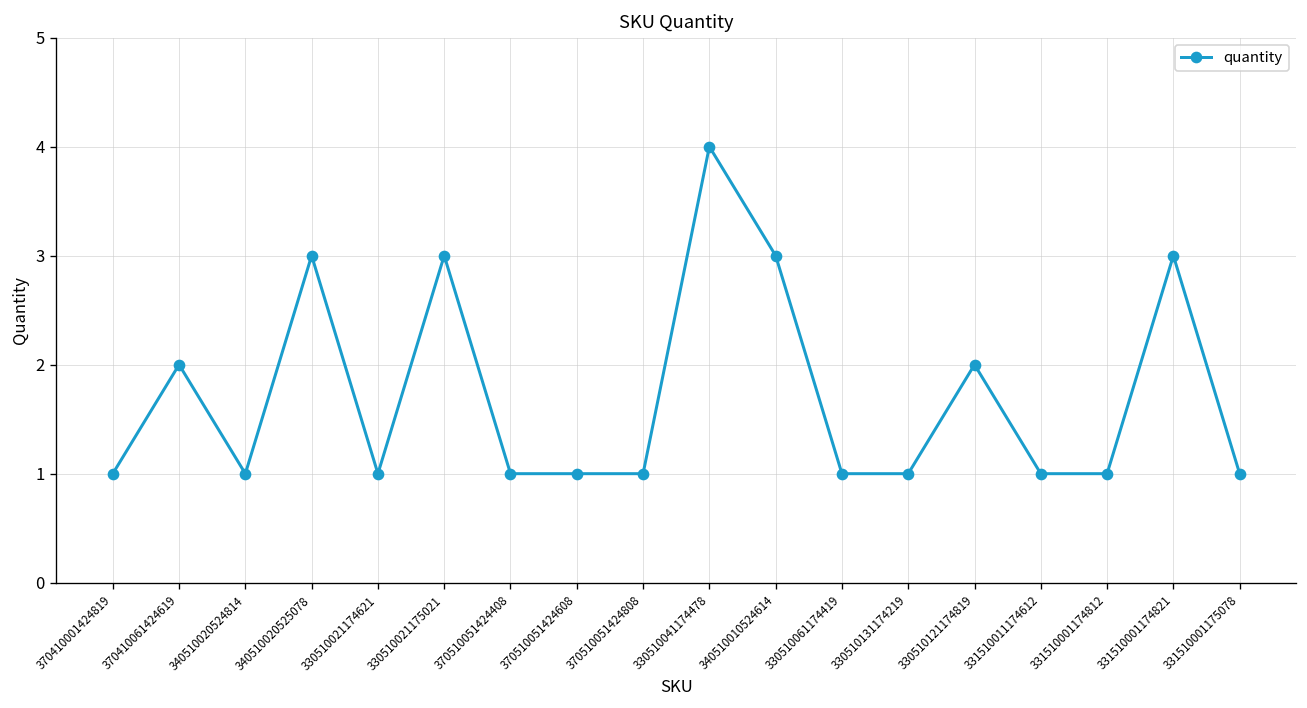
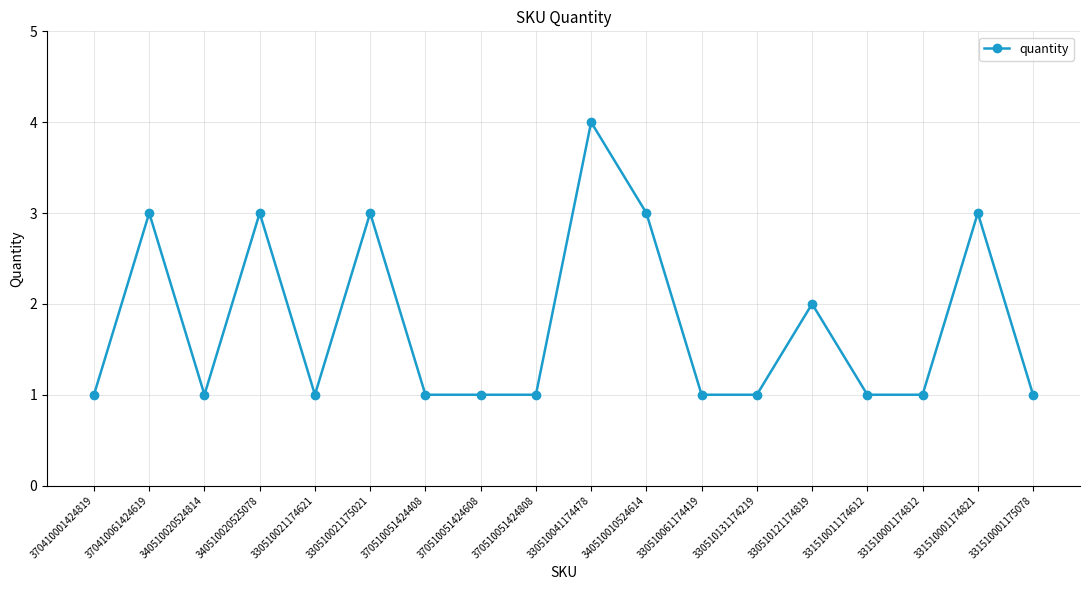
370410061424619: 2 -> 3
